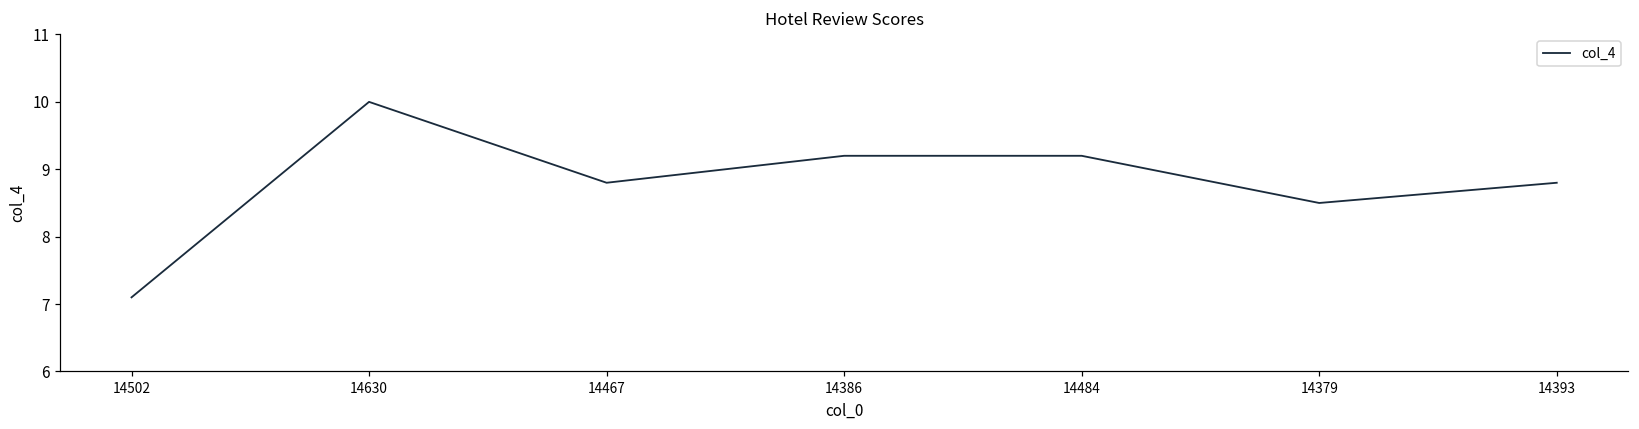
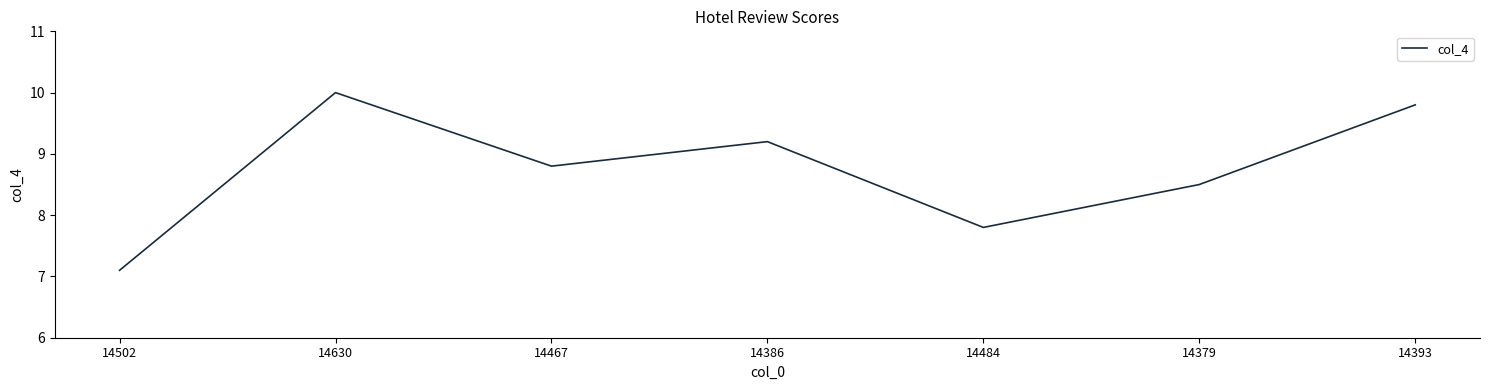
14484: 9.2 -> 7.8
14393: 8.8 -> 9.8
